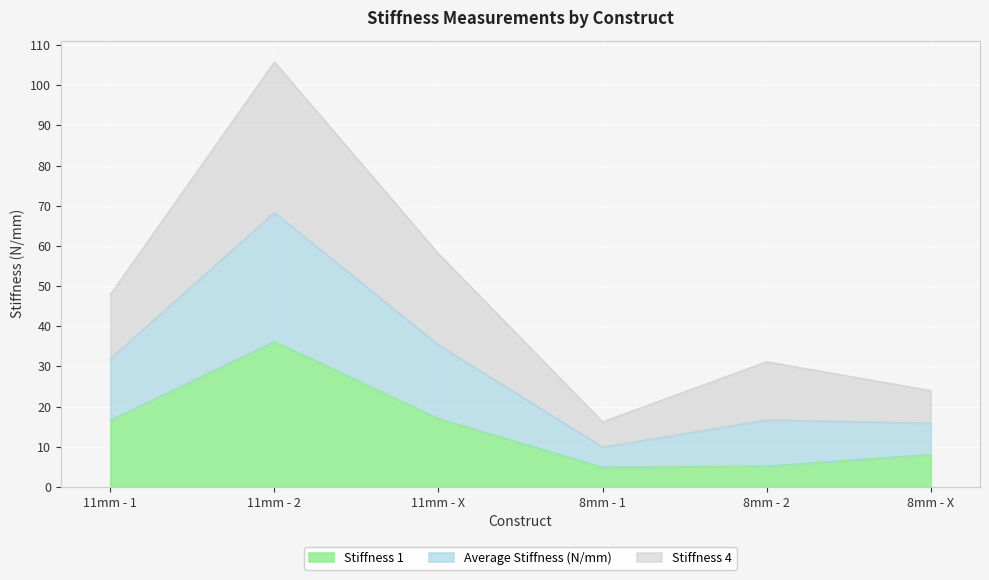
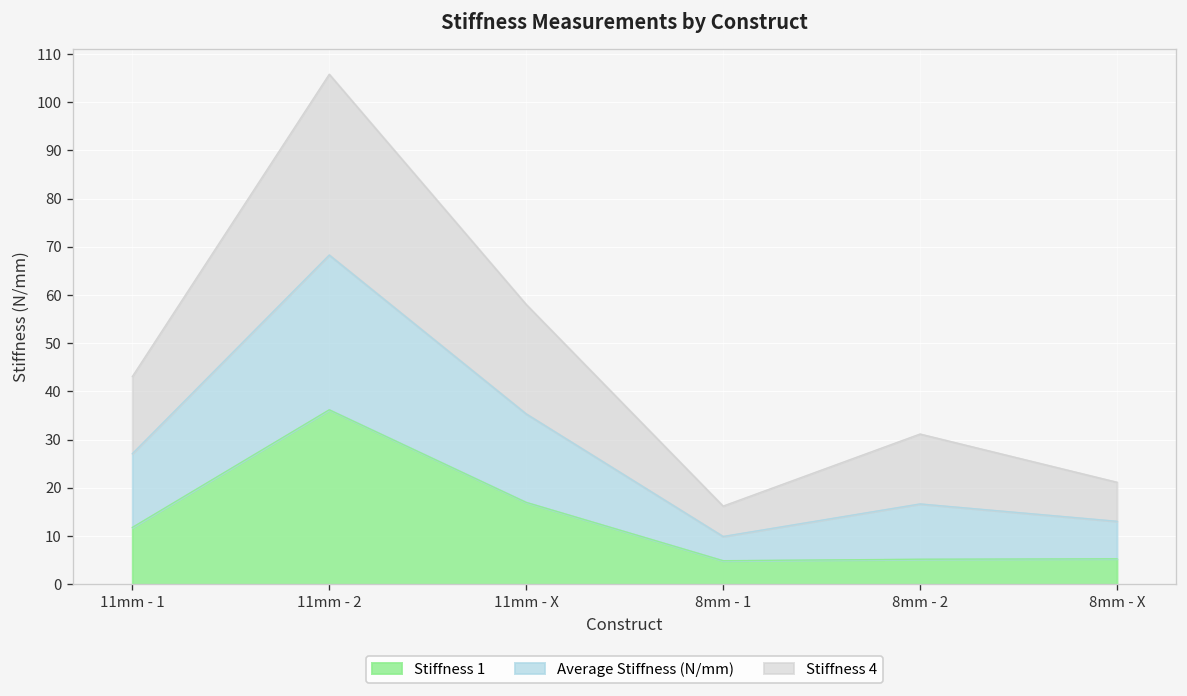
Stiffness 1, 11mm - 1: 17 -> 12
Stiffness 1, 8mm - X: 8 -> 5
